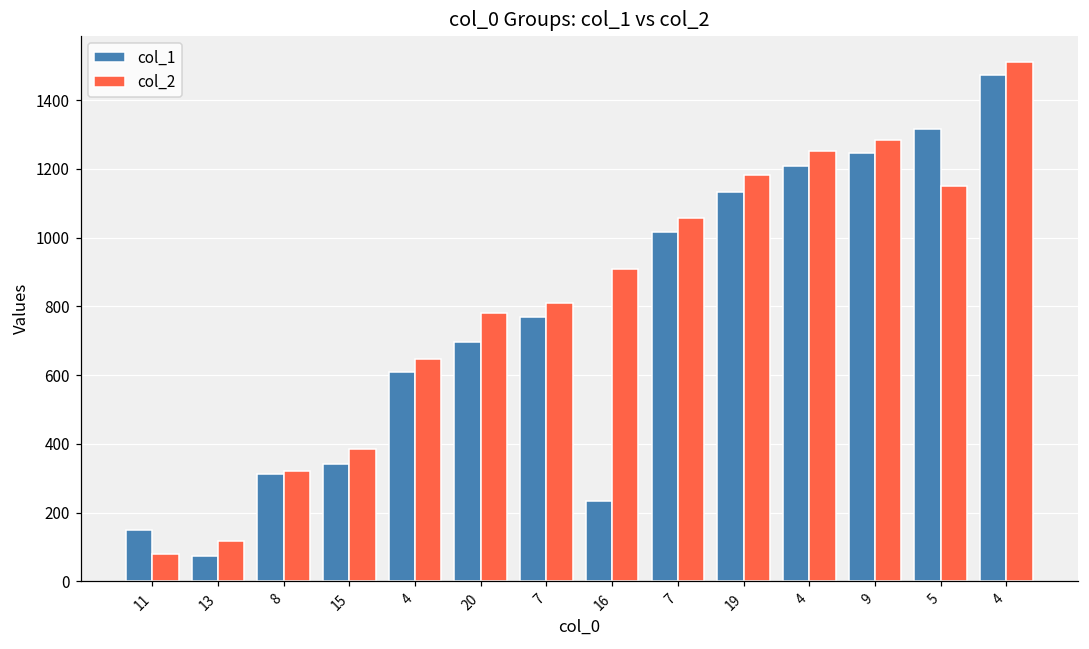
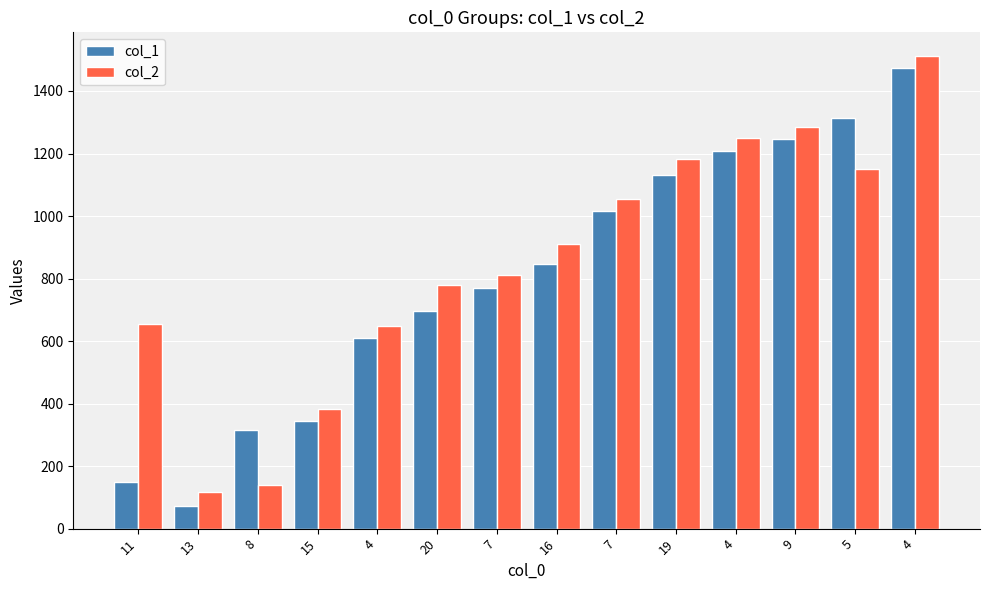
col_2, 11: 80 -> 650
col_2, 8: 320 -> 140
col_1, 16: 230 -> 850
